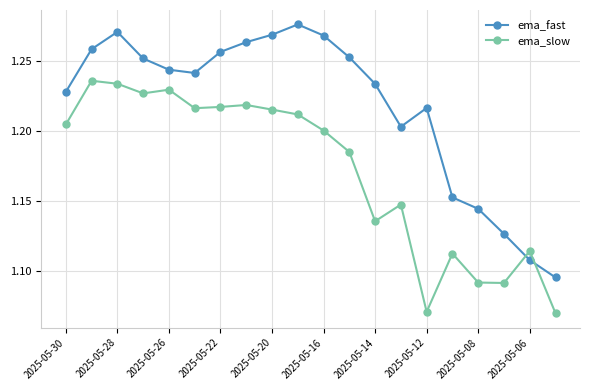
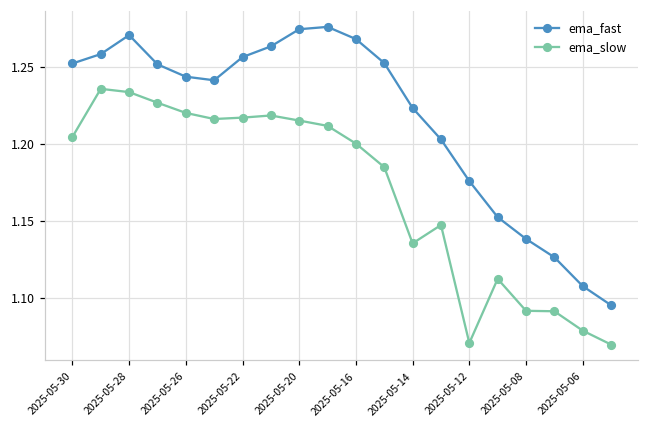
ema_fast, 2025-05-30: 1.228 -> 1.252
ema_slow, 2025-05-26: 1.230 -> 1.220
ema_fast, 2025-05-20: 1.269 -> 1.275
ema_fast, 2025-05-14: 1.234 -> 1.223
ema_fast, 2025-05-12: 1.216 -> 1.176
ema_fast, 2025-05-08: 1.144 -> 1.138
ema_slow, 2025-05-06: 1.114 -> 1.079
